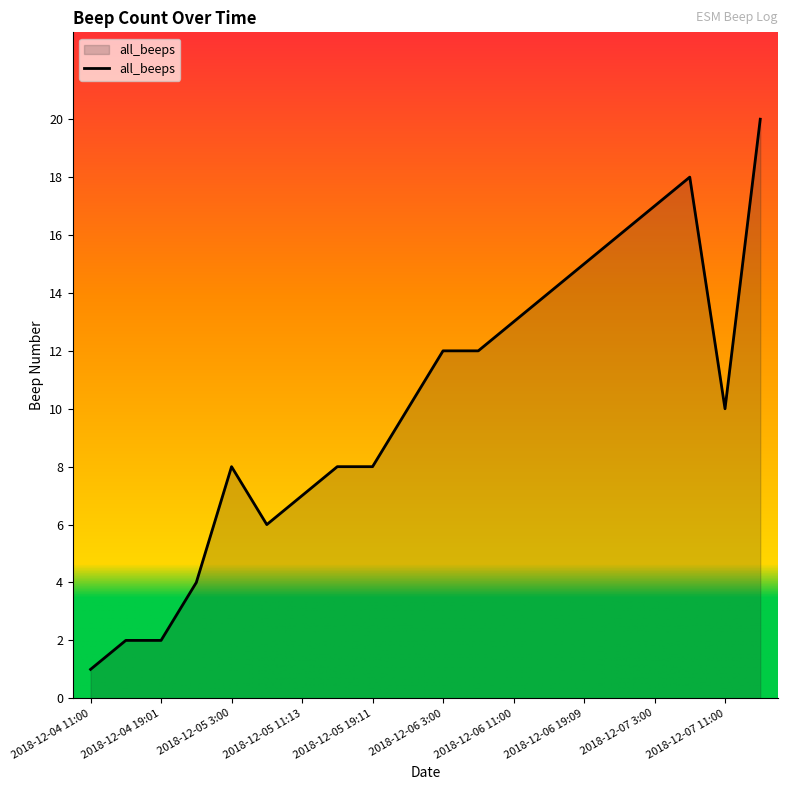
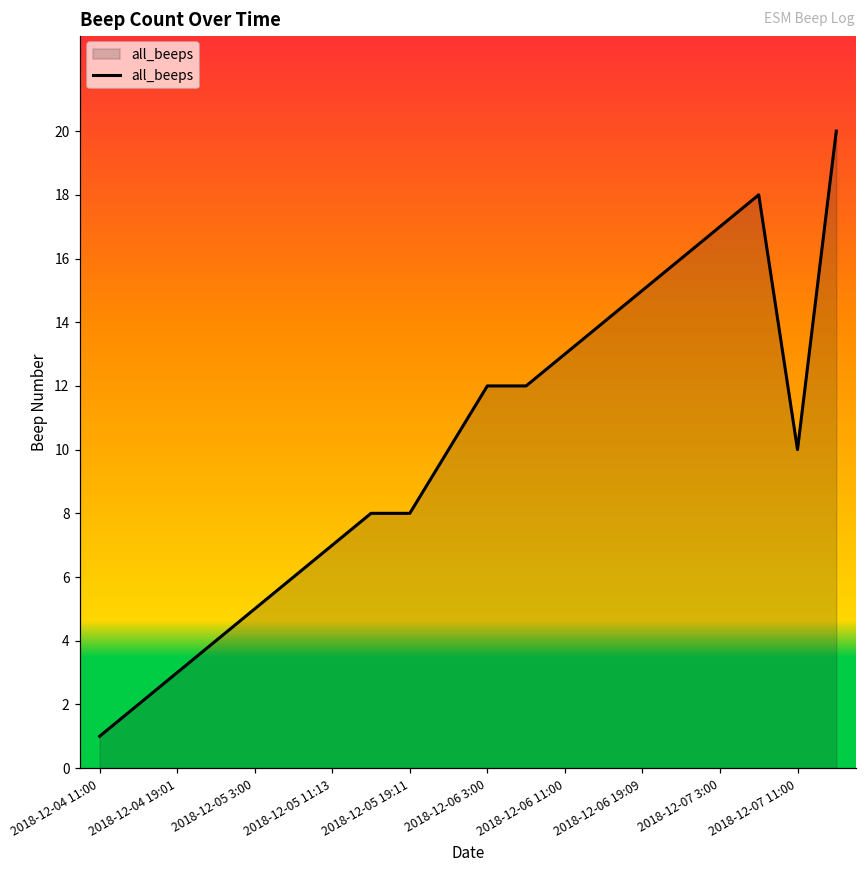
2018-12-04 19:01: 2 -> 3
2018-12-05 3:00: 8 -> 5
